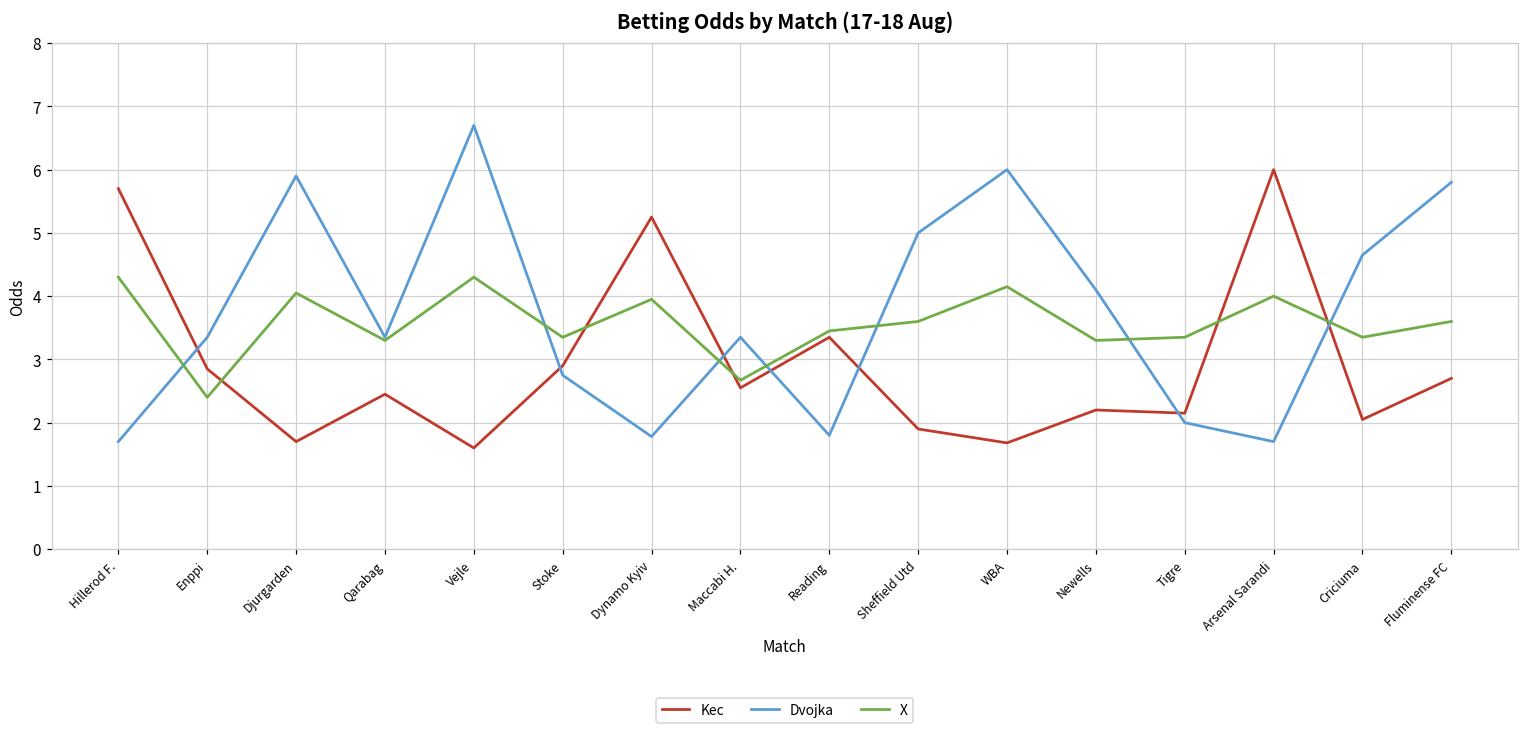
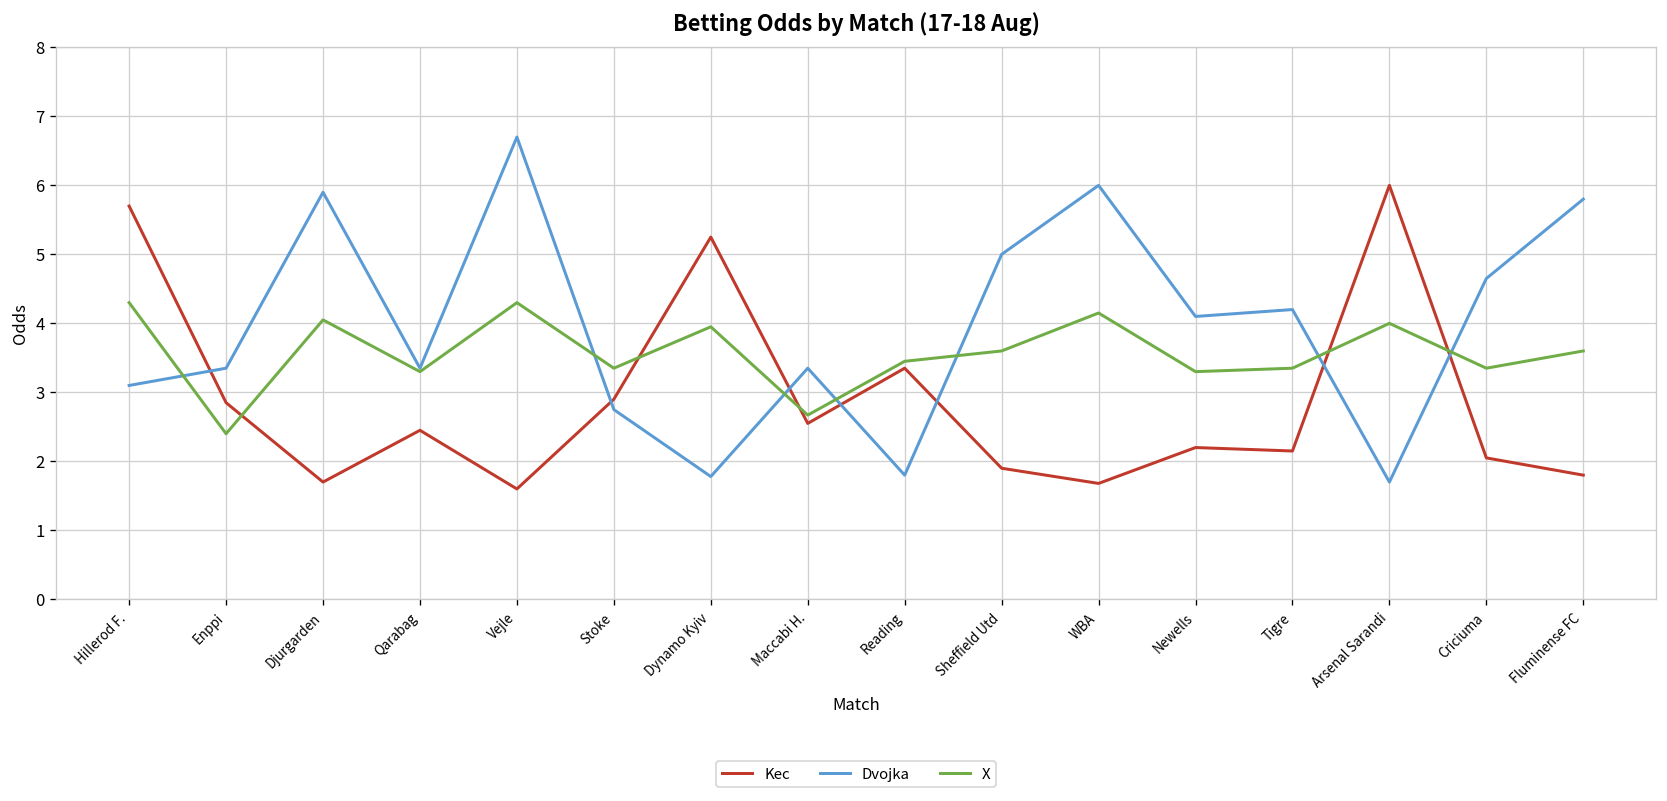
Dvojka, Hillerod F.: 1.7 -> 3.1
Dvojka, Tigre: 2.0 -> 4.2
Kec, Fluminense FC: 2.7 -> 1.8
